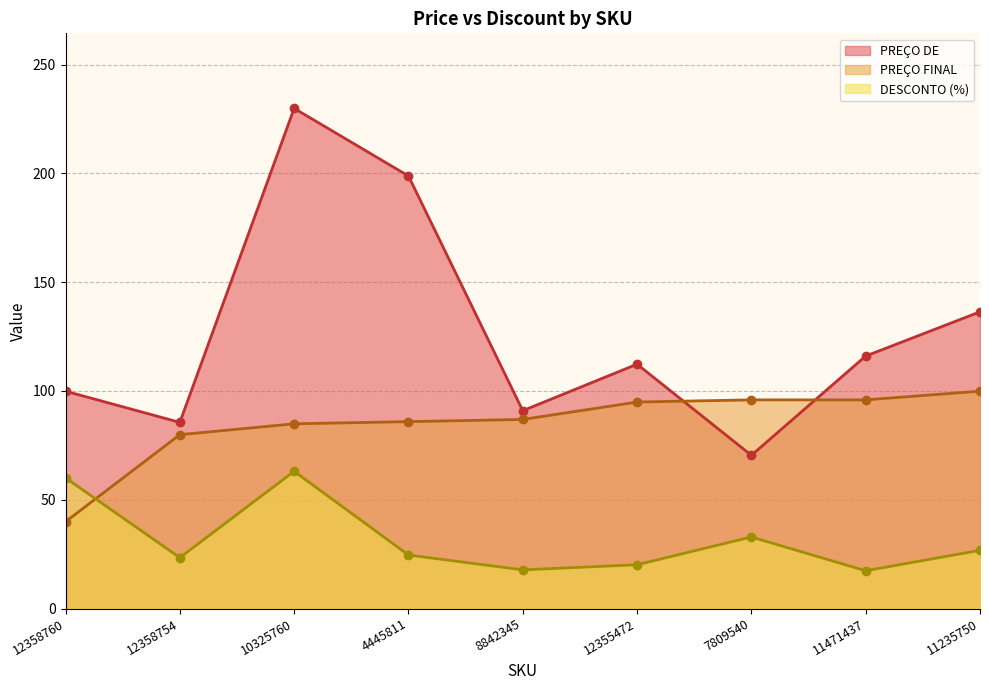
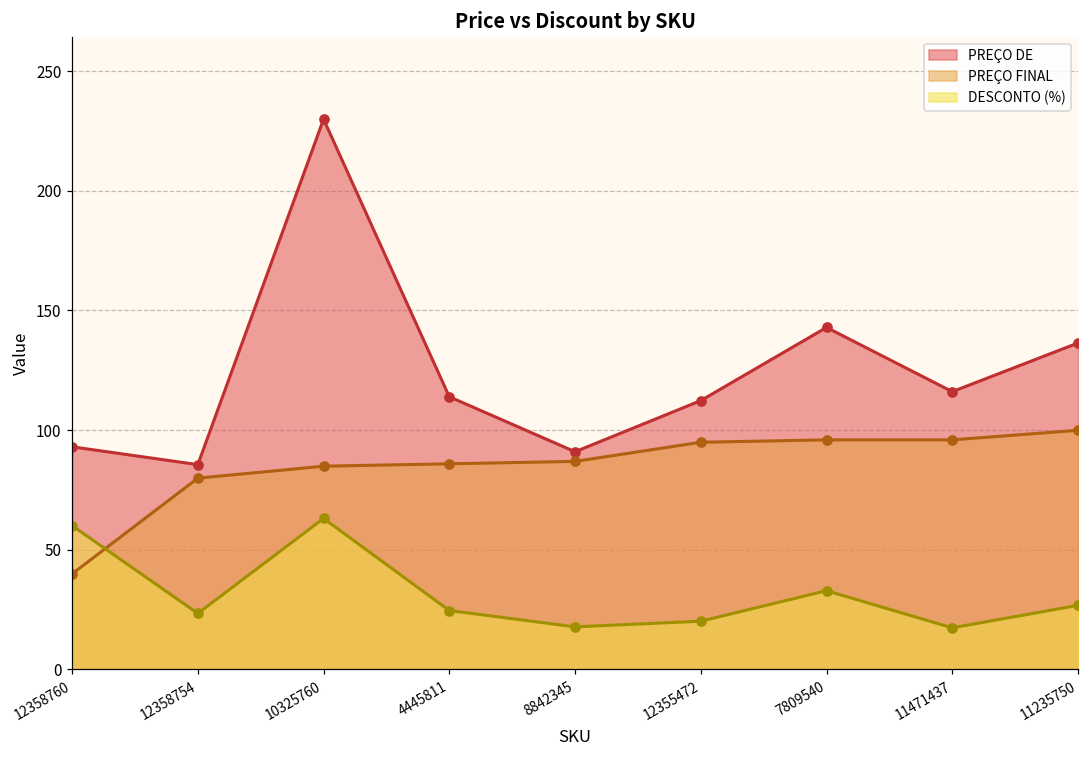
PREÇO DE, 12358760: 100 -> 93
PREÇO DE, 4445811: 199 -> 114
PREÇO DE, 7809540: 70 -> 143
